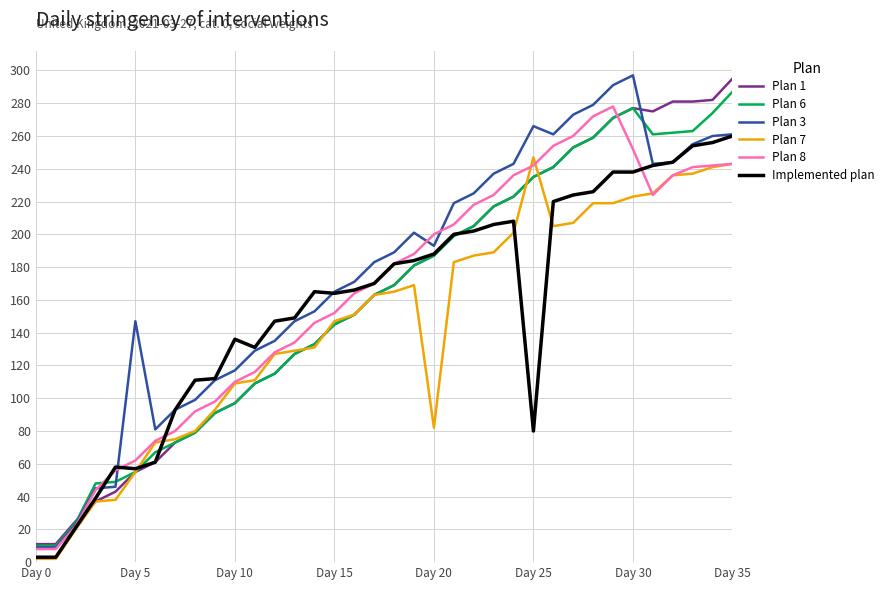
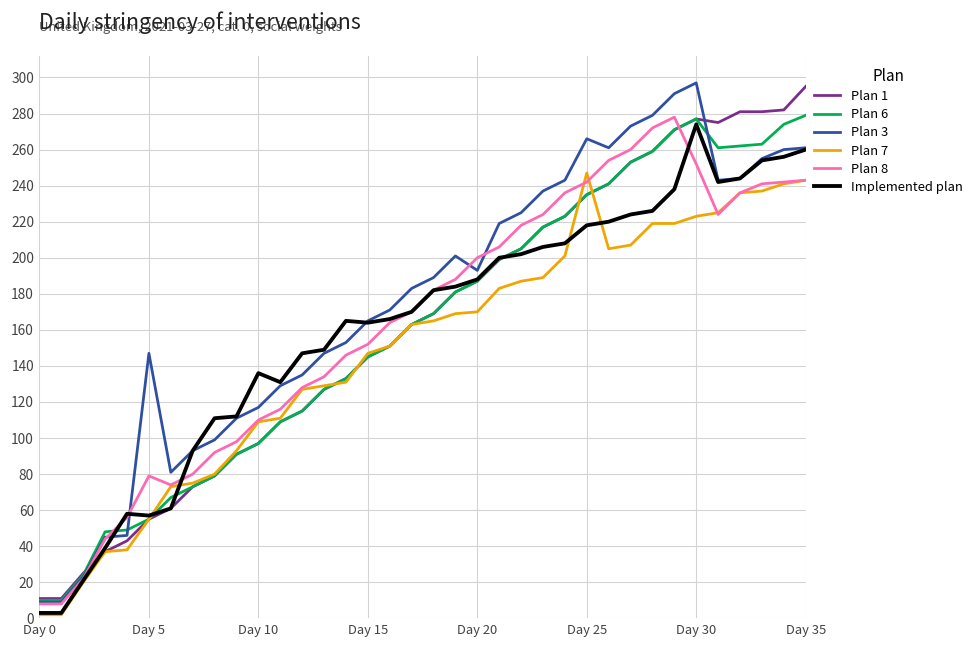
Plan 8, Day 5: 62 -> 79
Plan 7, Day 20: 82 -> 170
Implemented plan, Day 25: 80 -> 218
Implemented plan, Day 30: 238 -> 274
Plan 6, Day 35: 287 -> 279
